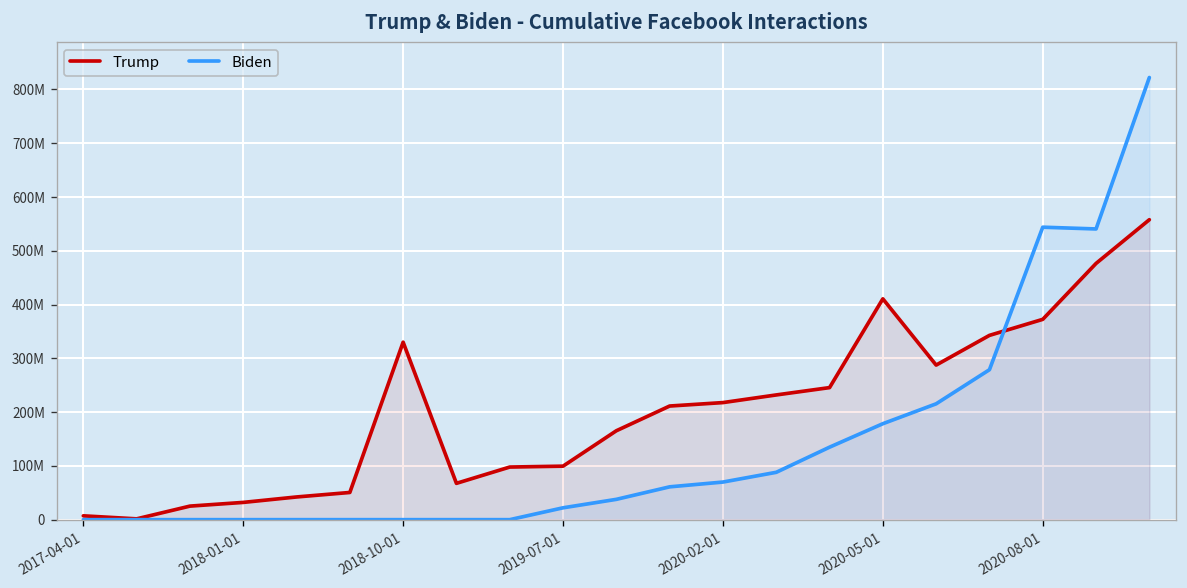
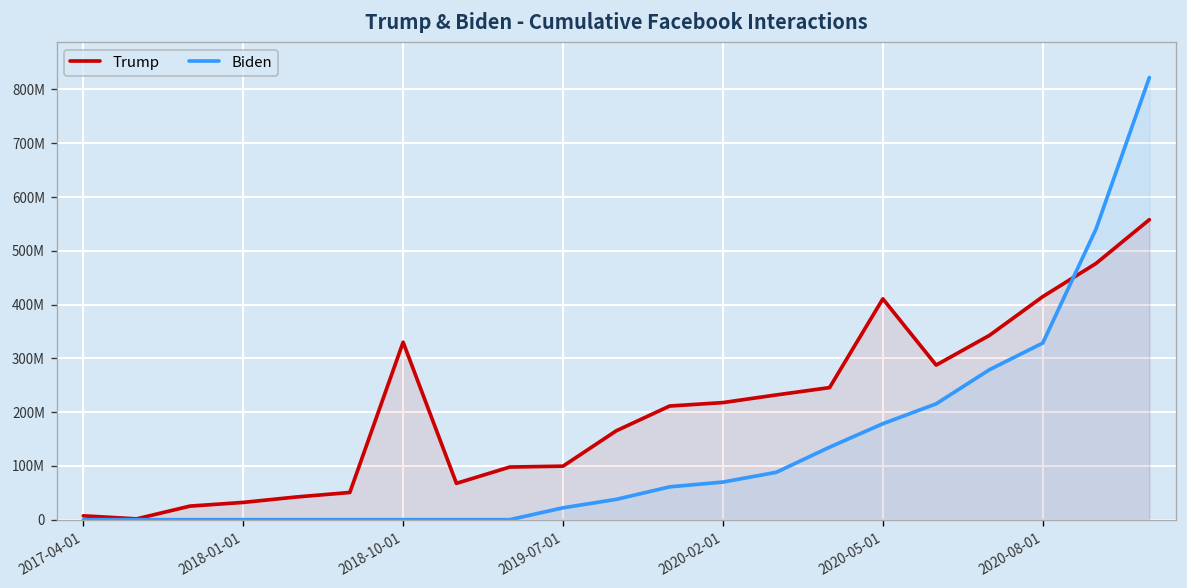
Trump, 2020-08-01: 370000000 -> 410000000
Biden, 2020-08-01: 540000000 -> 330000000
